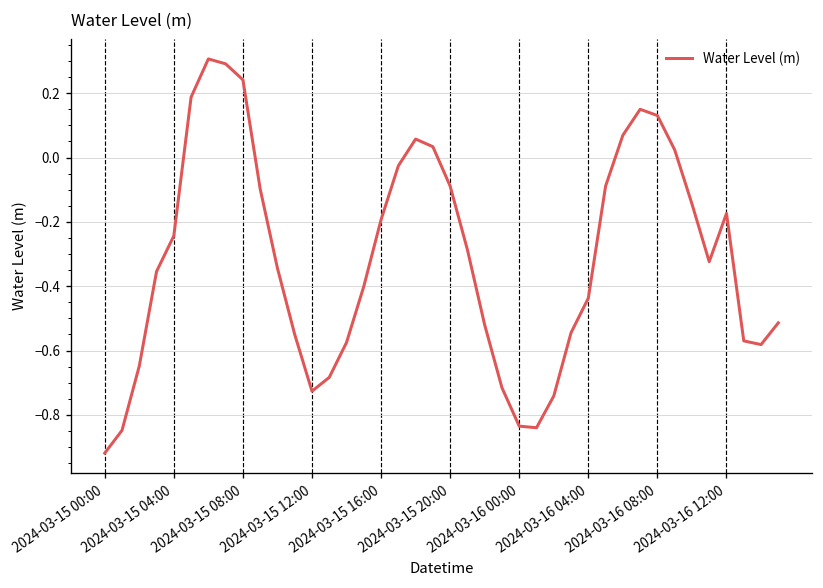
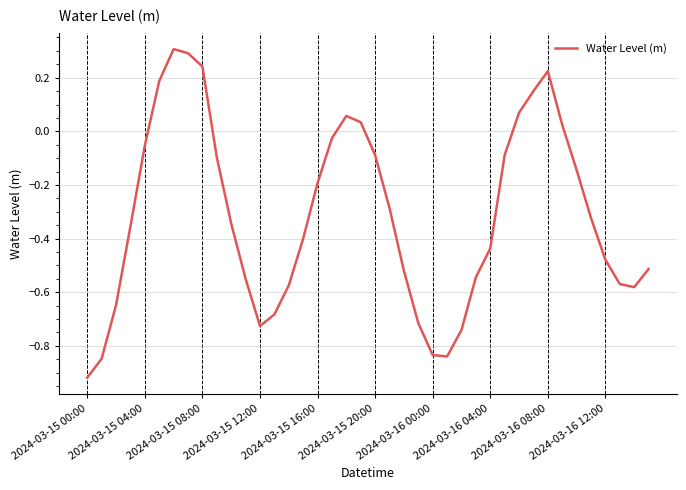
2024-03-15 04:00: -0.24 -> -0.05
2024-03-16 08:00: 0.13 -> 0.22
2024-03-16 12:00: -0.17 -> -0.48
